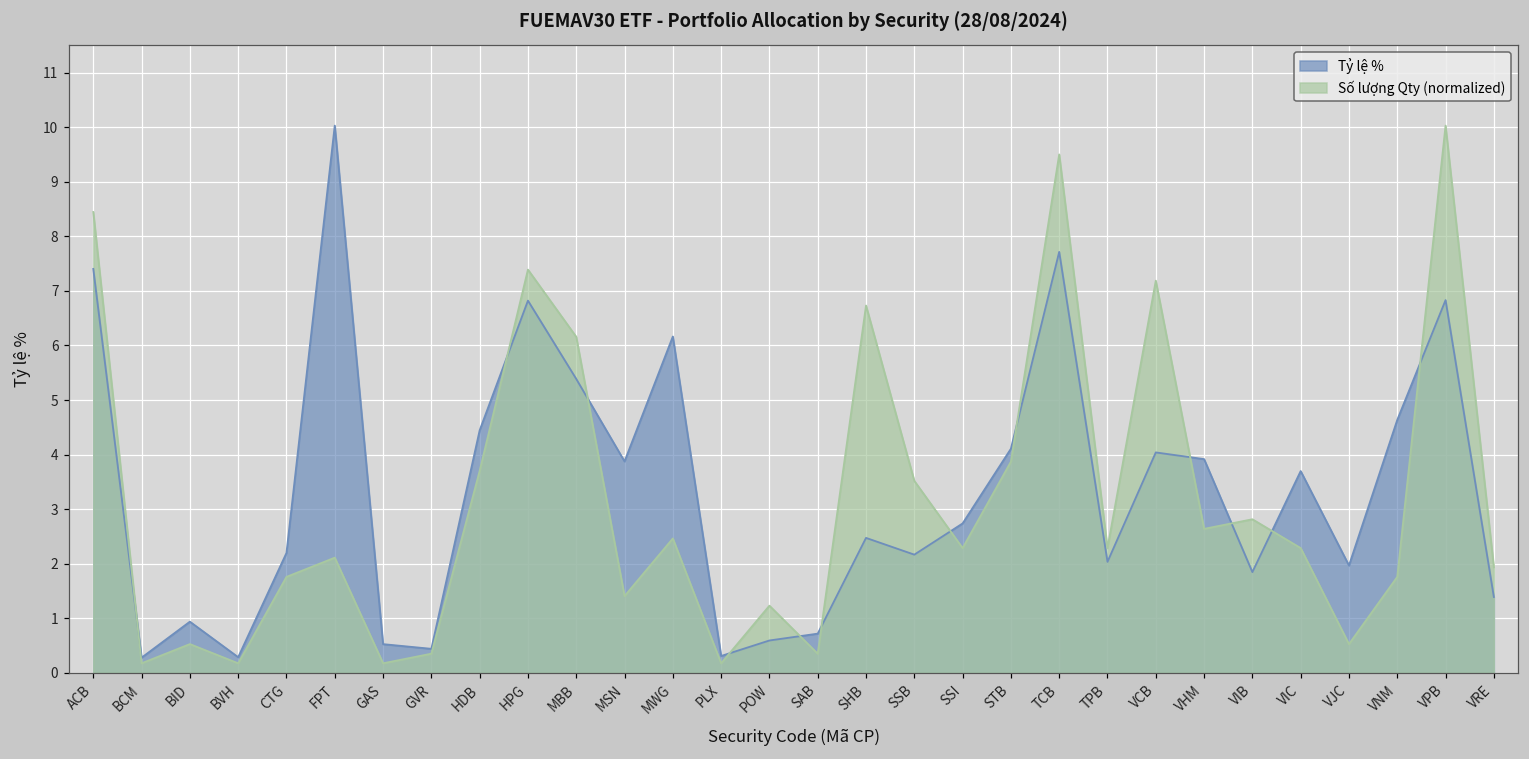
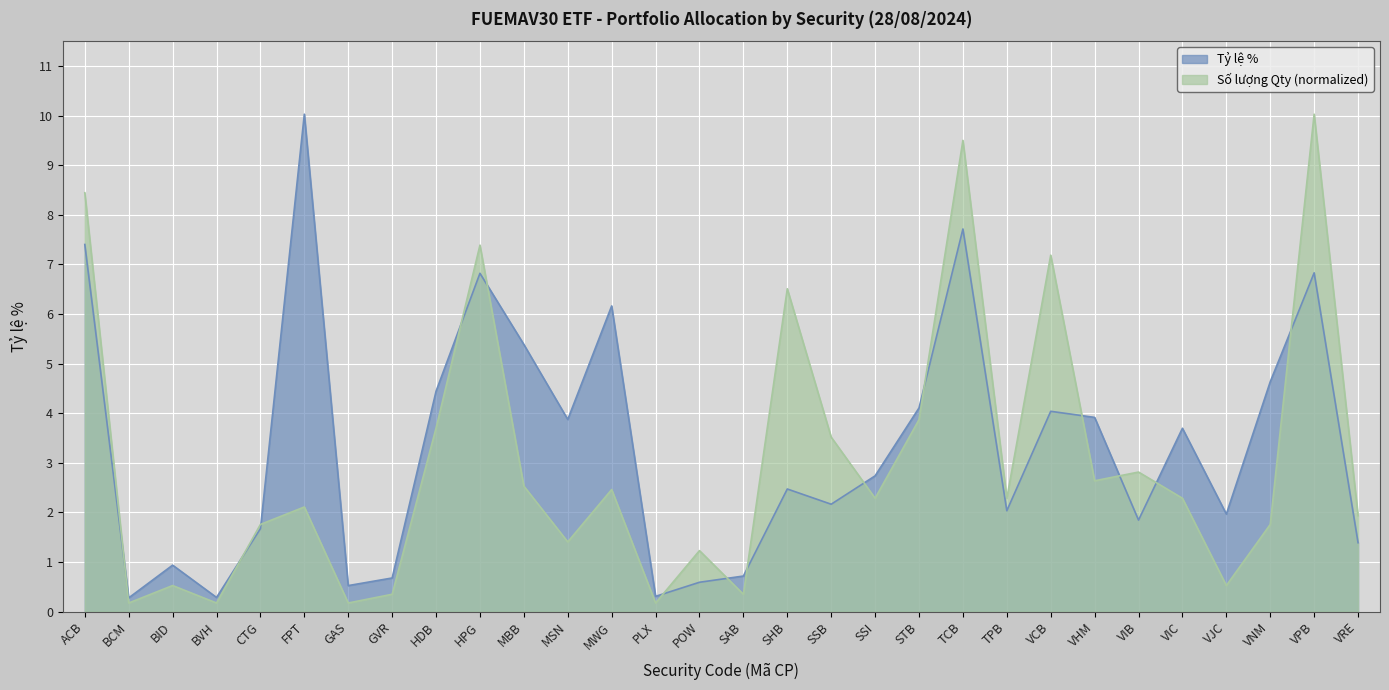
Tỷ lệ %, CTG: 2.2 -> 1.7
Tỷ lệ %, GVR: 0.4 -> 0.7
Số lượng Qty (normalized), MBB: 6.2 -> 2.5
Số lượng Qty (normalized), SHB: 6.7 -> 6.5
